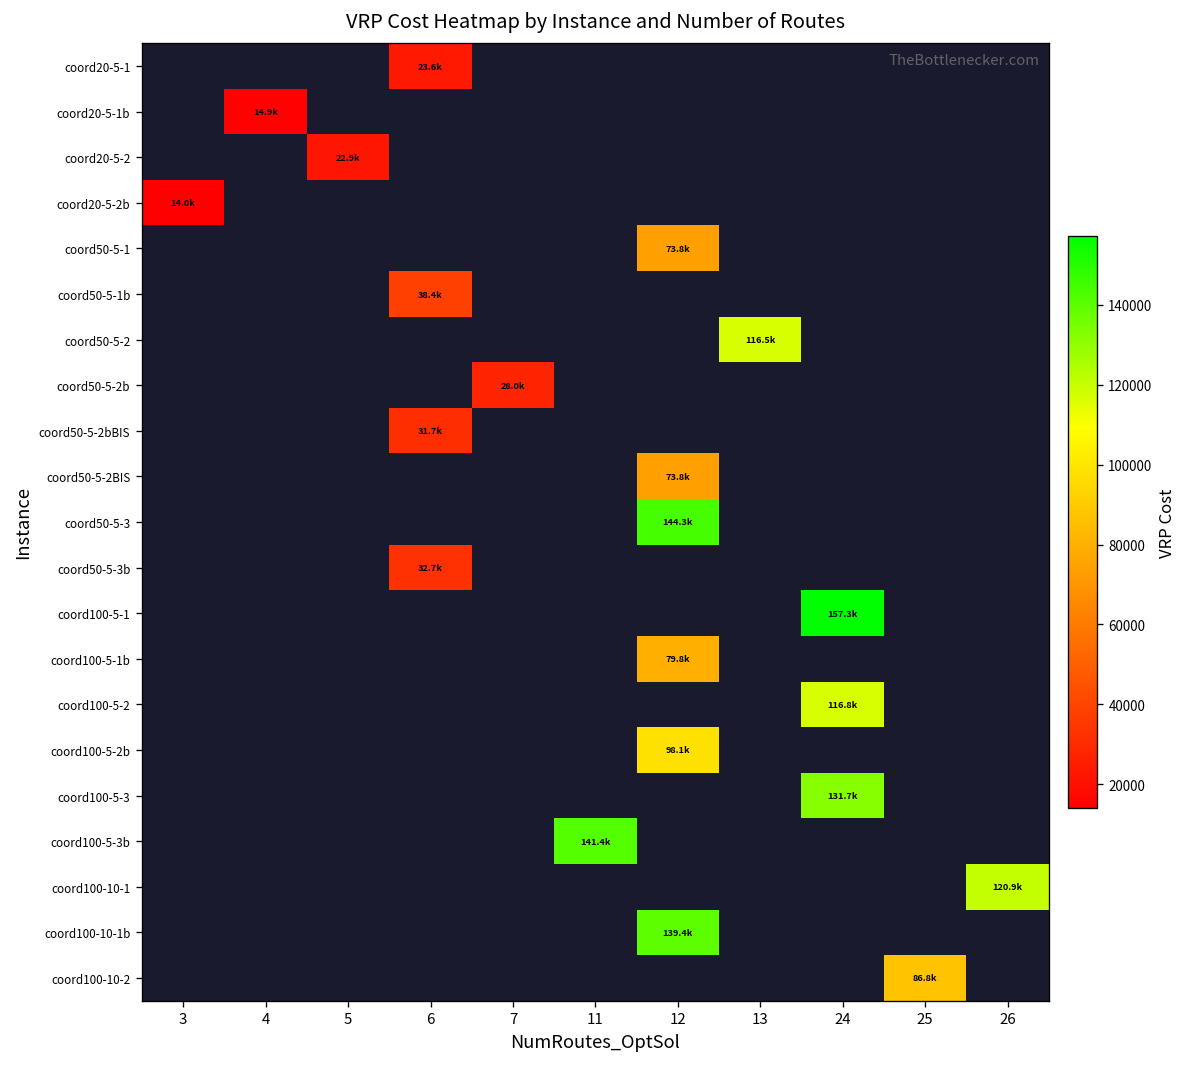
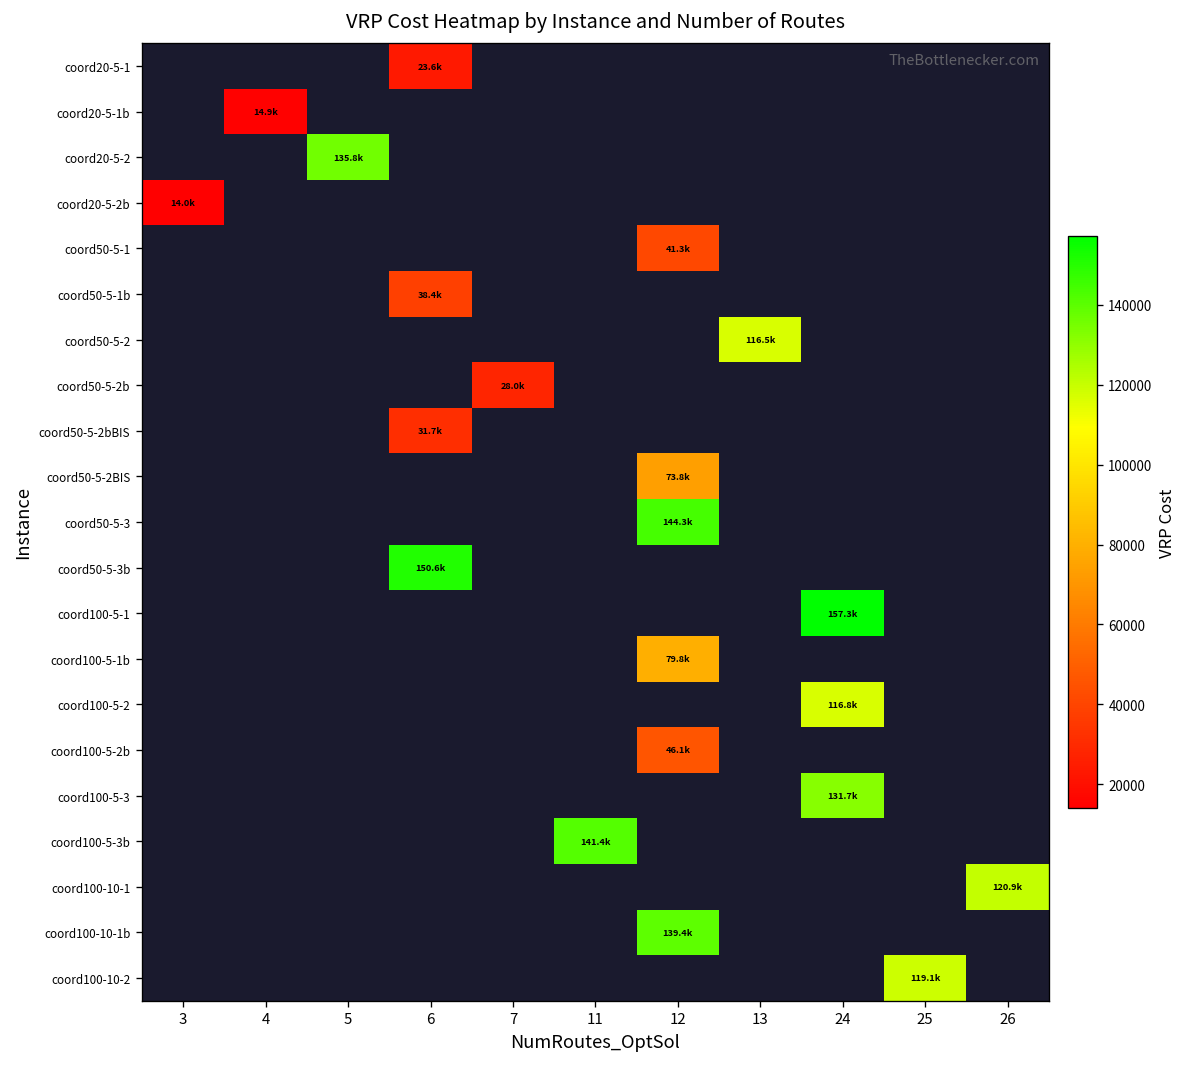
coord20-5-2, 5: 22.9k -> 135.8k
coord50-5-1, 12: 73.8k -> 41.3k
coord50-5-3b, 6: 32.7k -> 150.6k
coord100-5-2b, 12: 98.1k -> 46.1k
coord100-10-2, 25: 86.8k -> 119.1k
